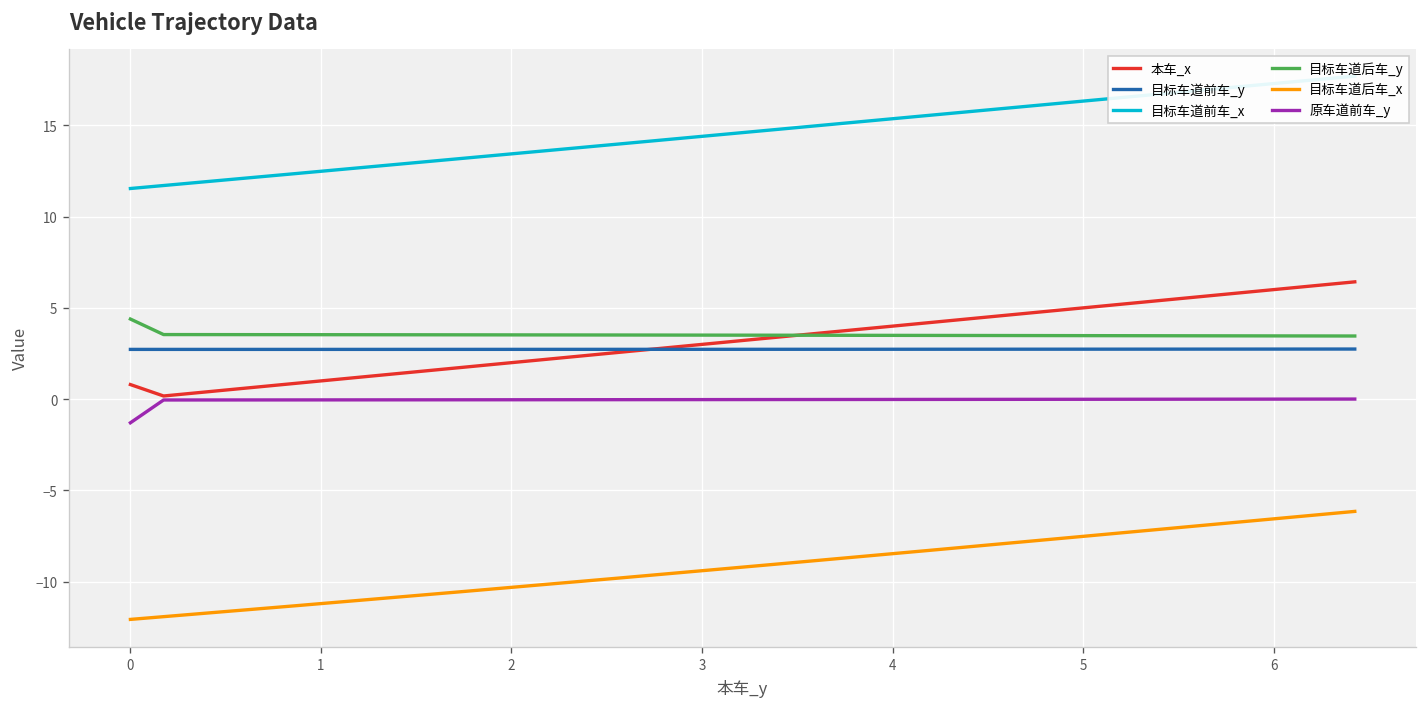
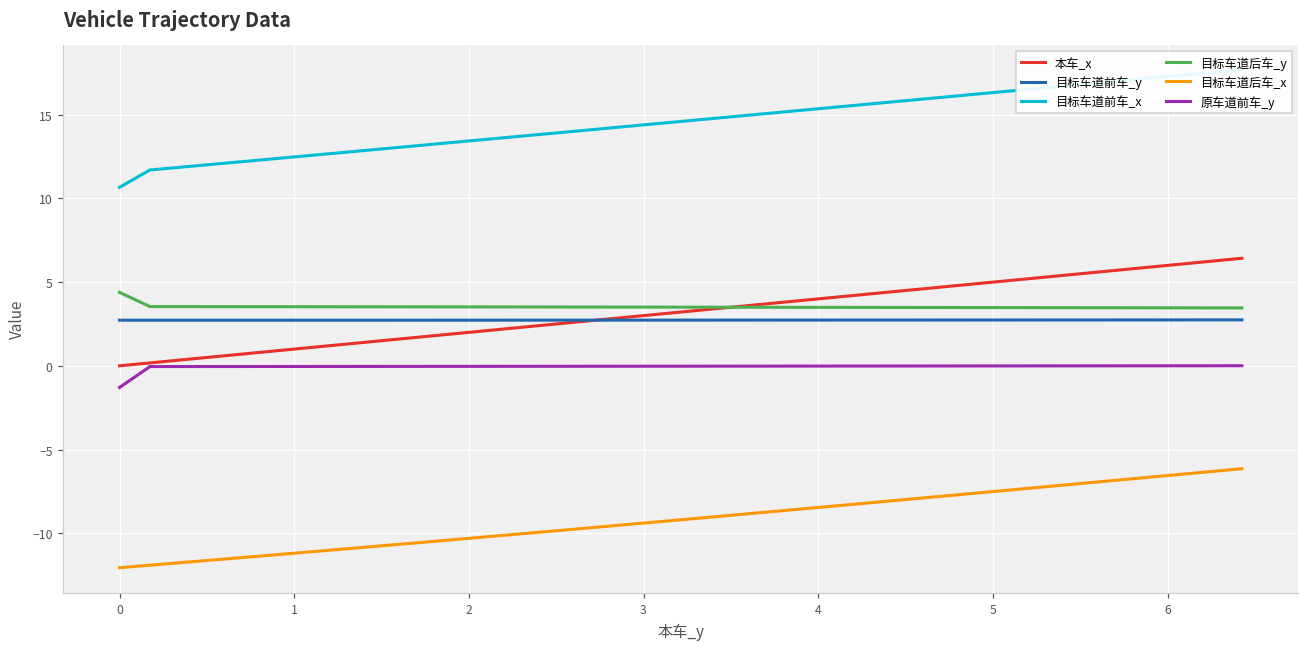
本车_x, 0: 0.8 -> 0.0
目标车道前车_x, 0: 11.5 -> 10.7
